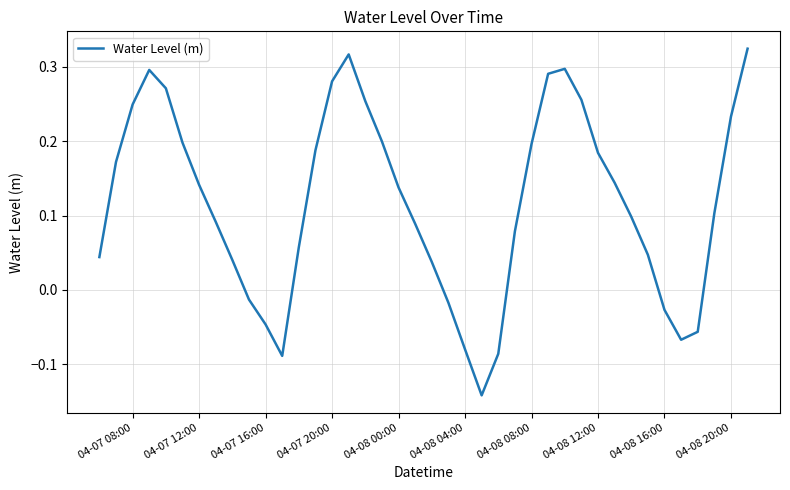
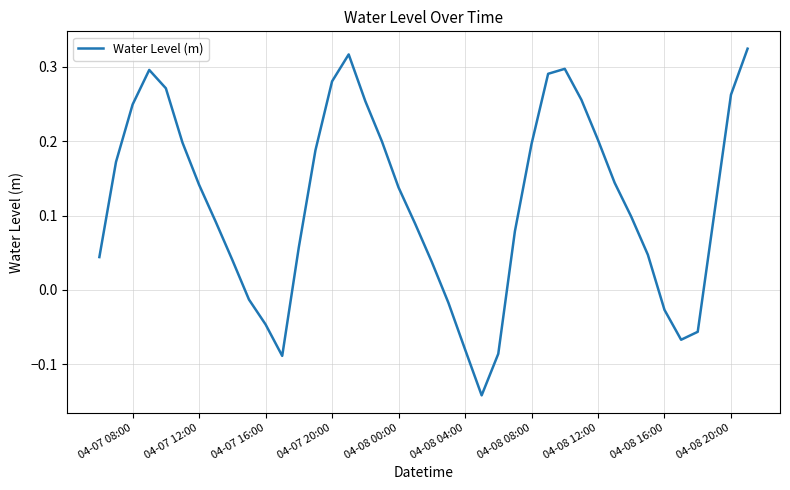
04-08 12:00: 0.18 -> 0.20
04-08 20:00: 0.23 -> 0.26
